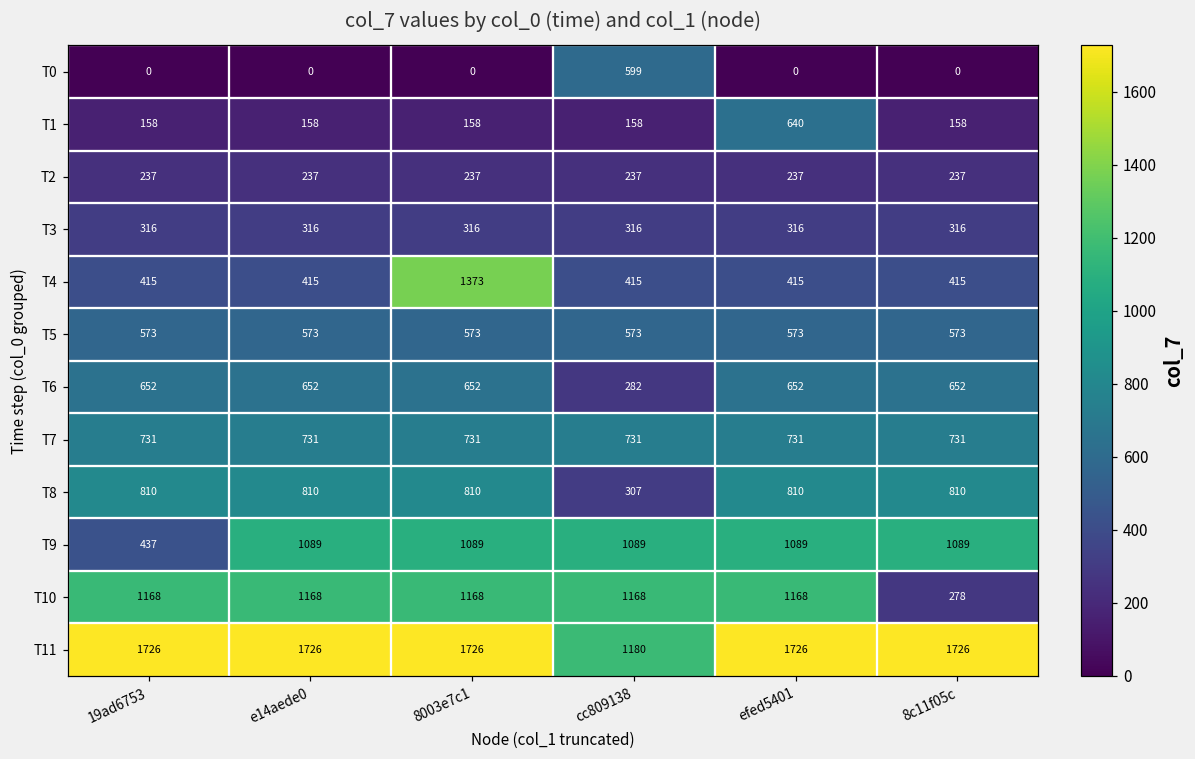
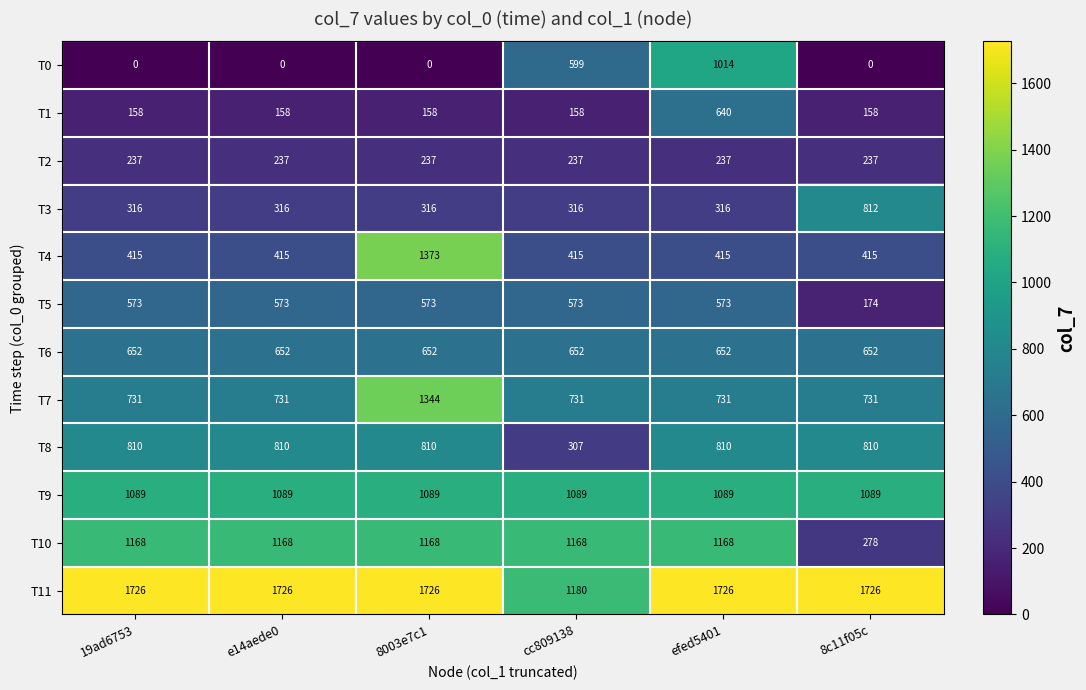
T0, efed5401: 0 -> 1014
T3, 8c11f05c: 316 -> 812
T5, 8c11f05c: 573 -> 174
T6, cc809138: 282 -> 652
T7, 8003e7c1: 731 -> 1344
T9, 19ad6753: 437 -> 1089
